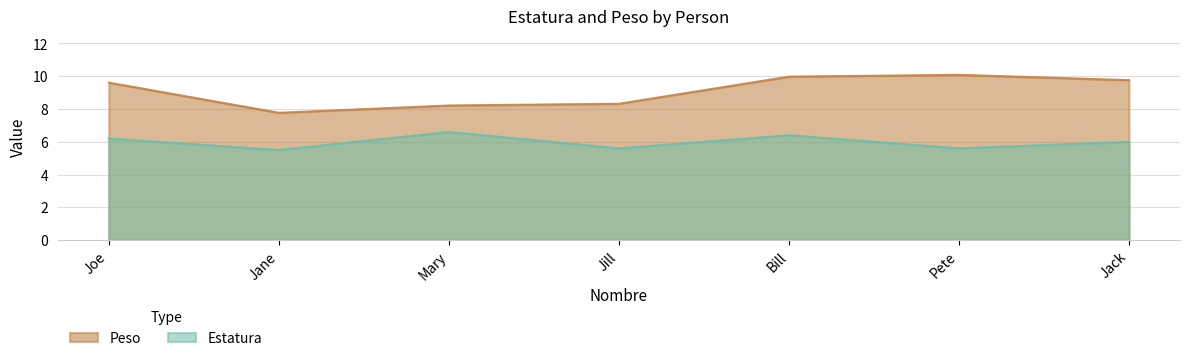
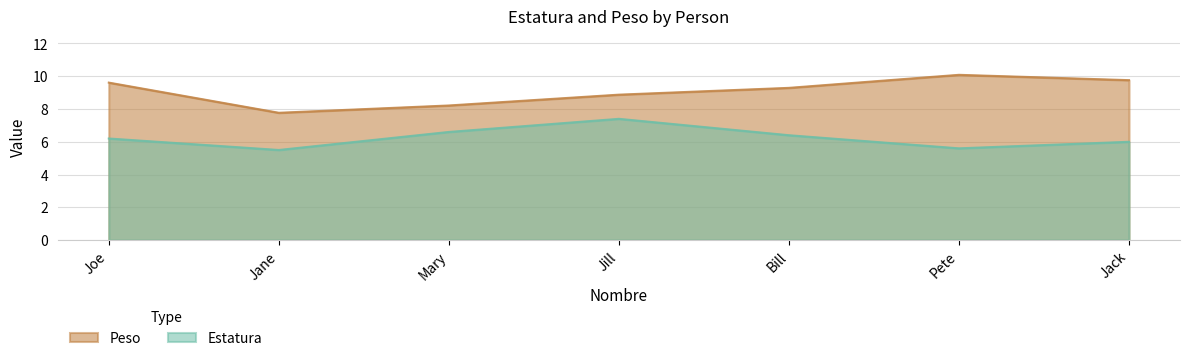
Peso, Jill: 8.3 -> 8.9
Estatura, Jill: 5.6 -> 7.4
Peso, Bill: 10.0 -> 9.3
